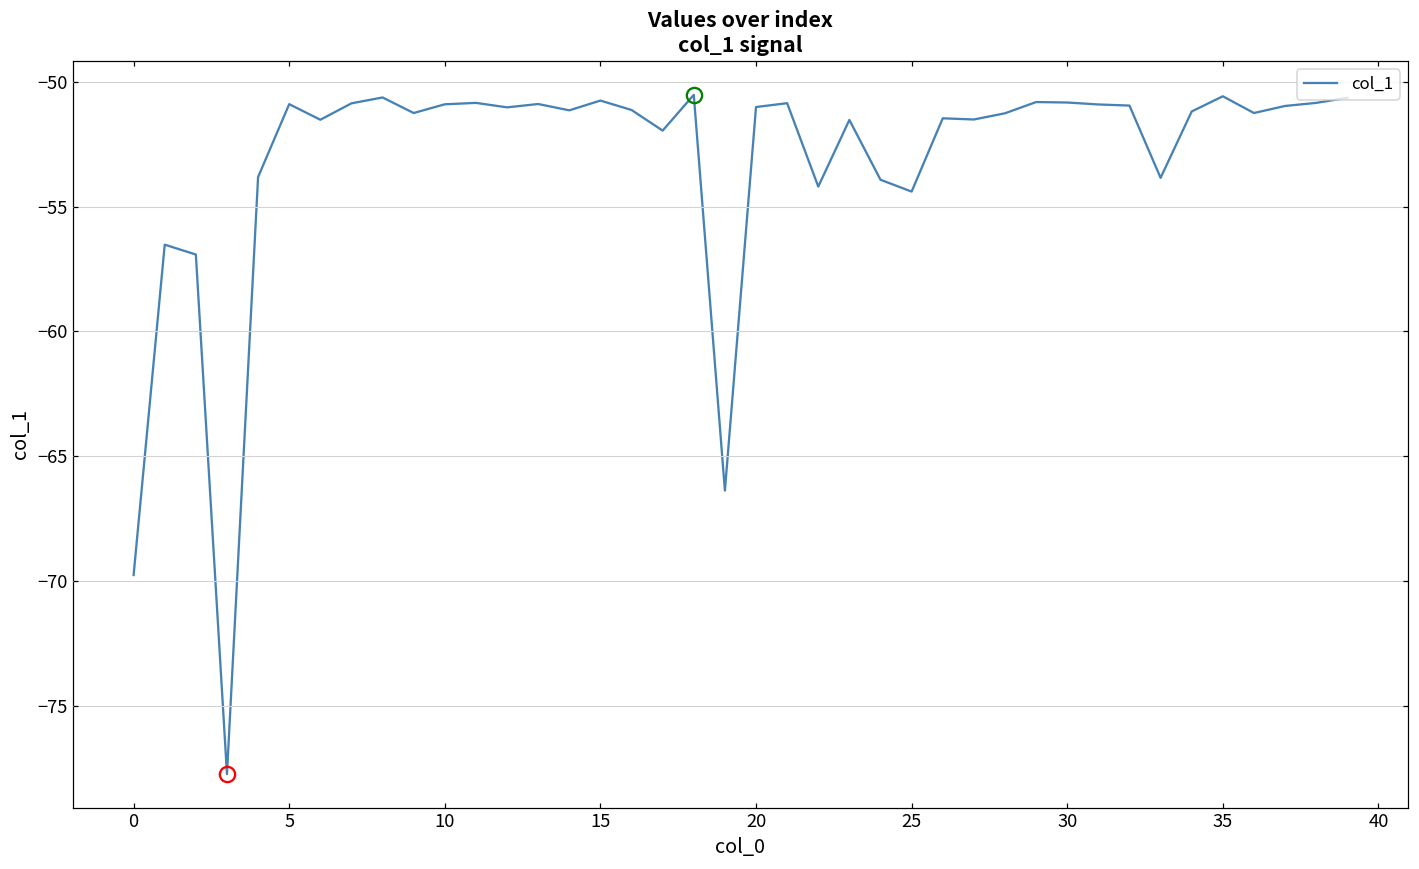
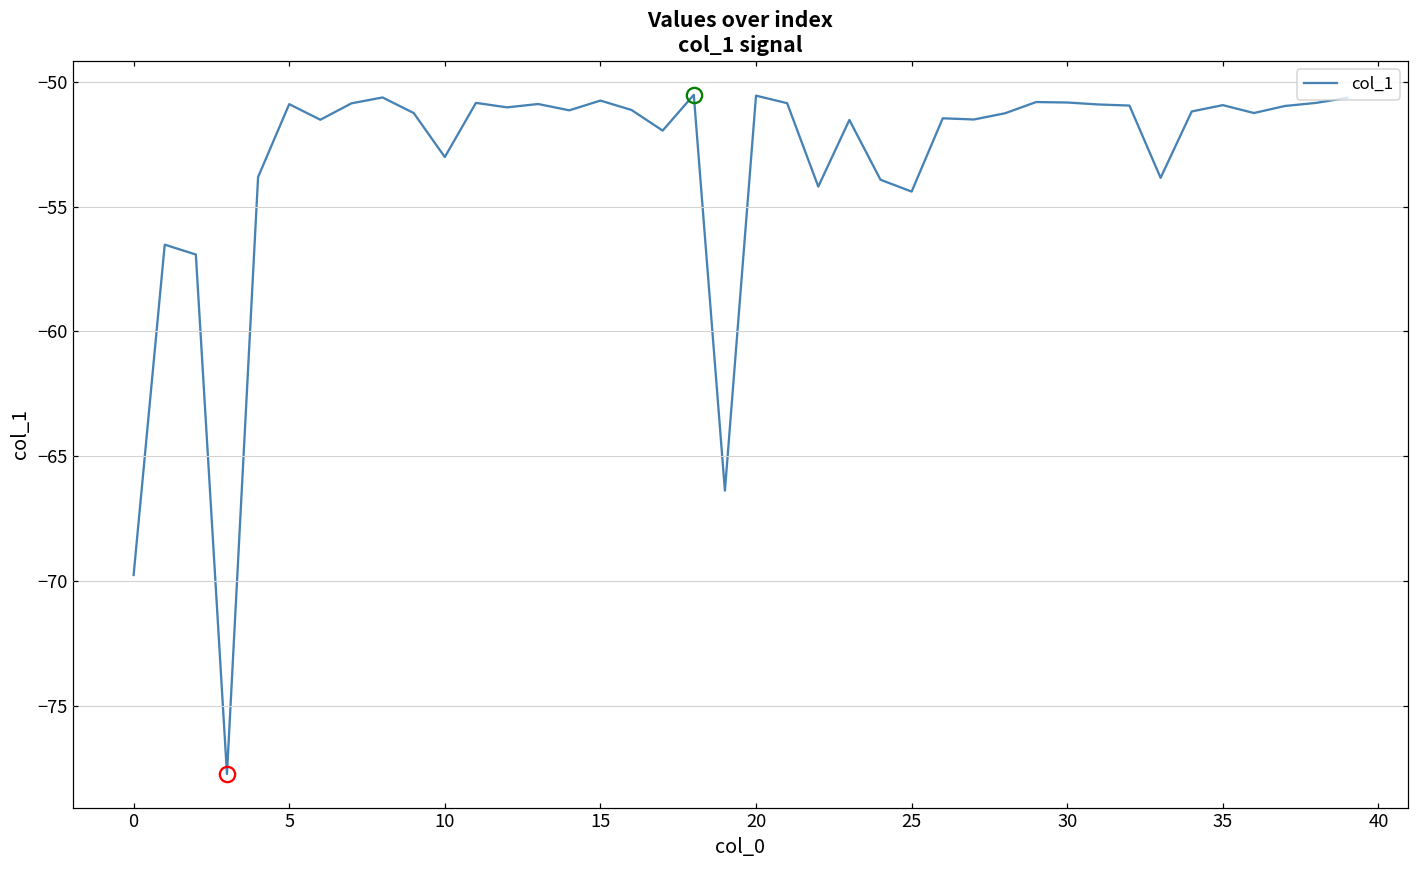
col_1, 10: -50.9 -> -53.0
col_1, 20: -51.0 -> -50.6
col_1, 35: -50.6 -> -50.9
